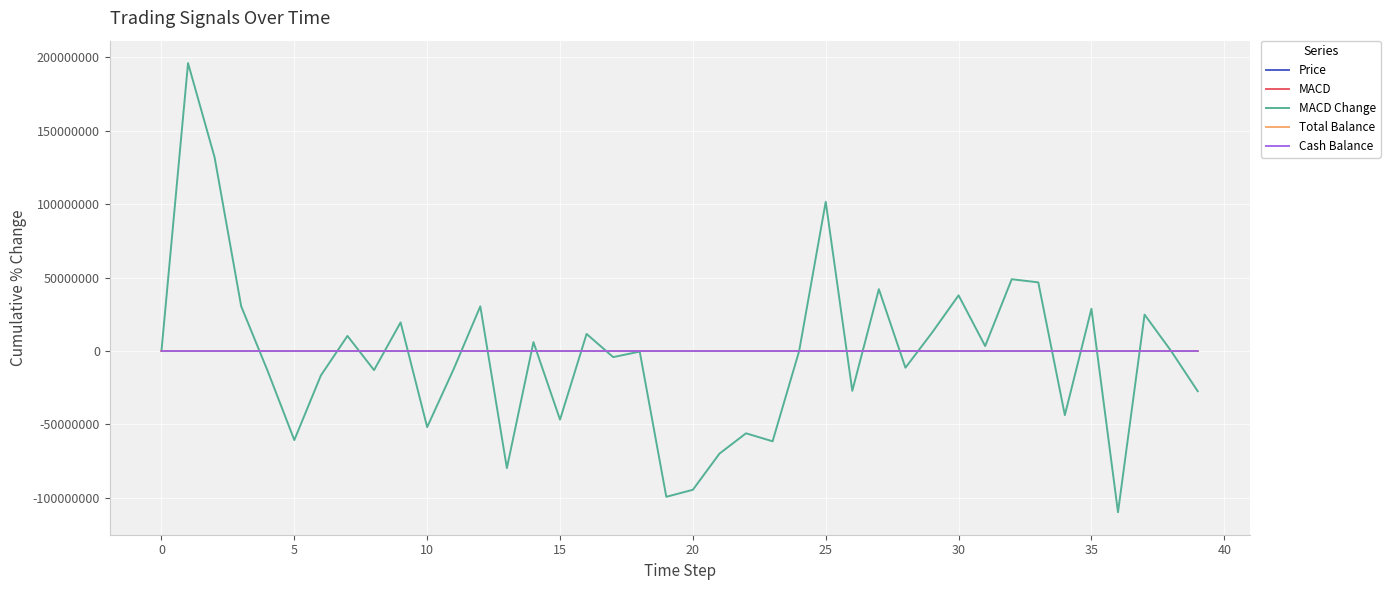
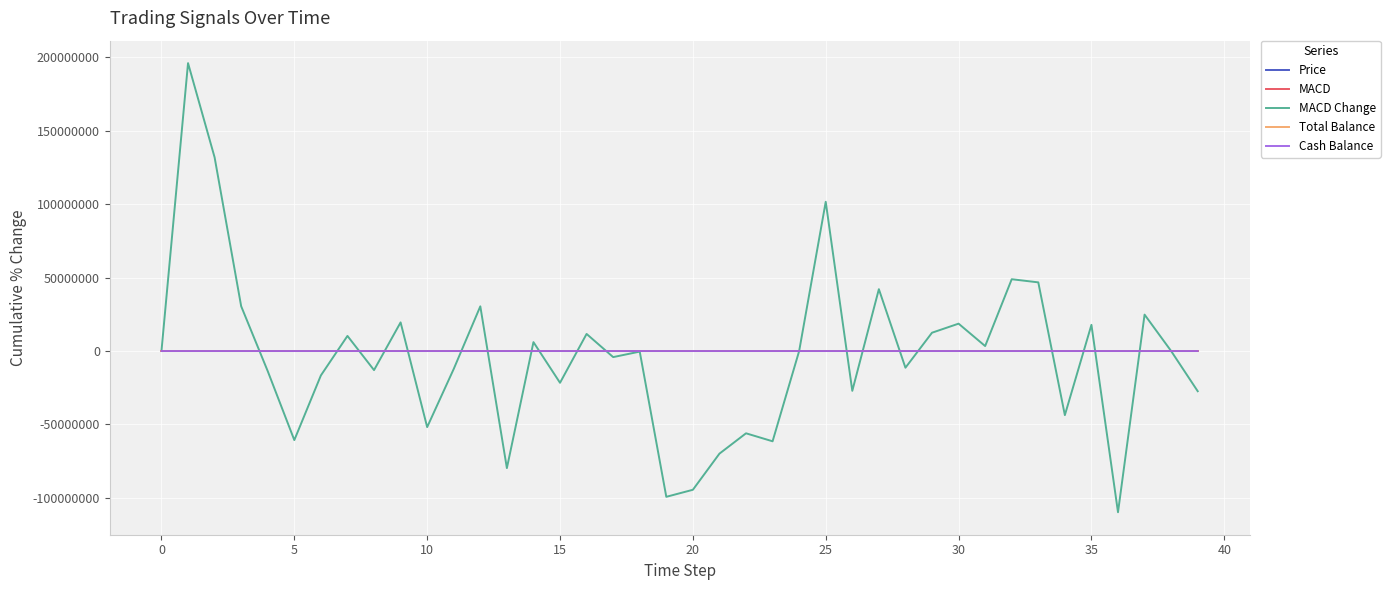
MACD Change, 15: -47000000 -> -22000000
MACD Change, 30: 38000000 -> 19000000
MACD Change, 35: 29000000 -> 18000000
